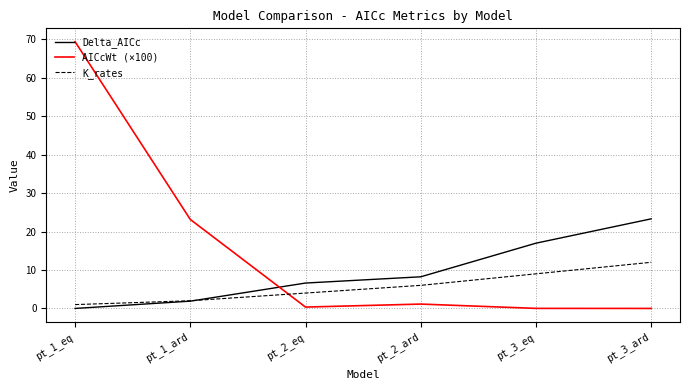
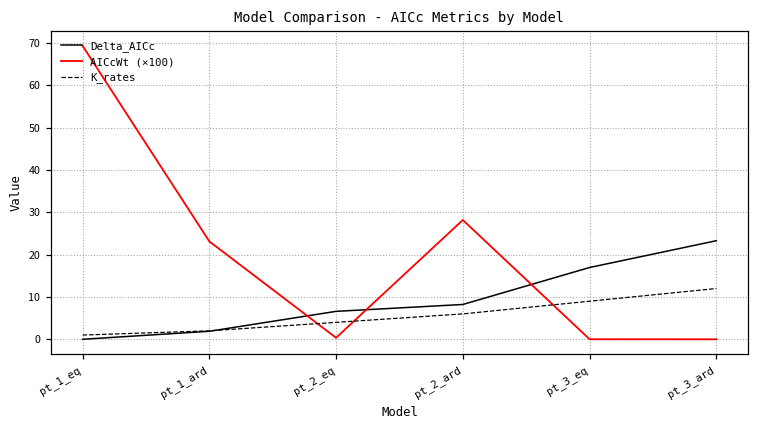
AICcWt (×100), pt_2_ard: 1 -> 28
